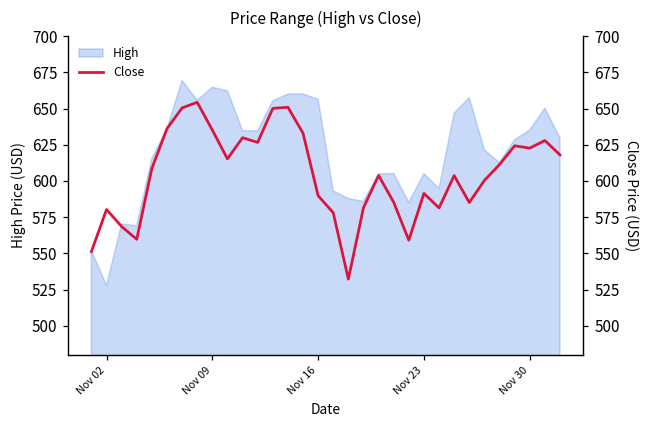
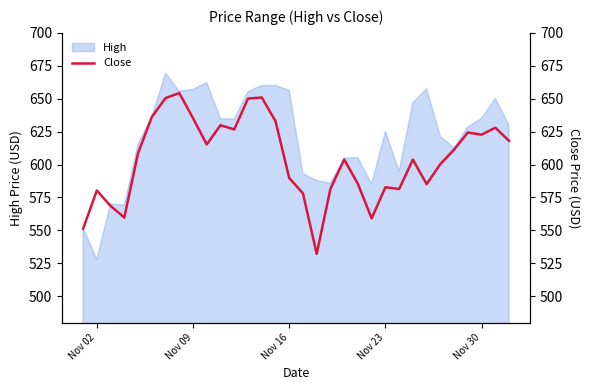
High, Nov 09: 665 -> 657
High, Nov 23: 605 -> 625
Close, Nov 23: 591 -> 583
